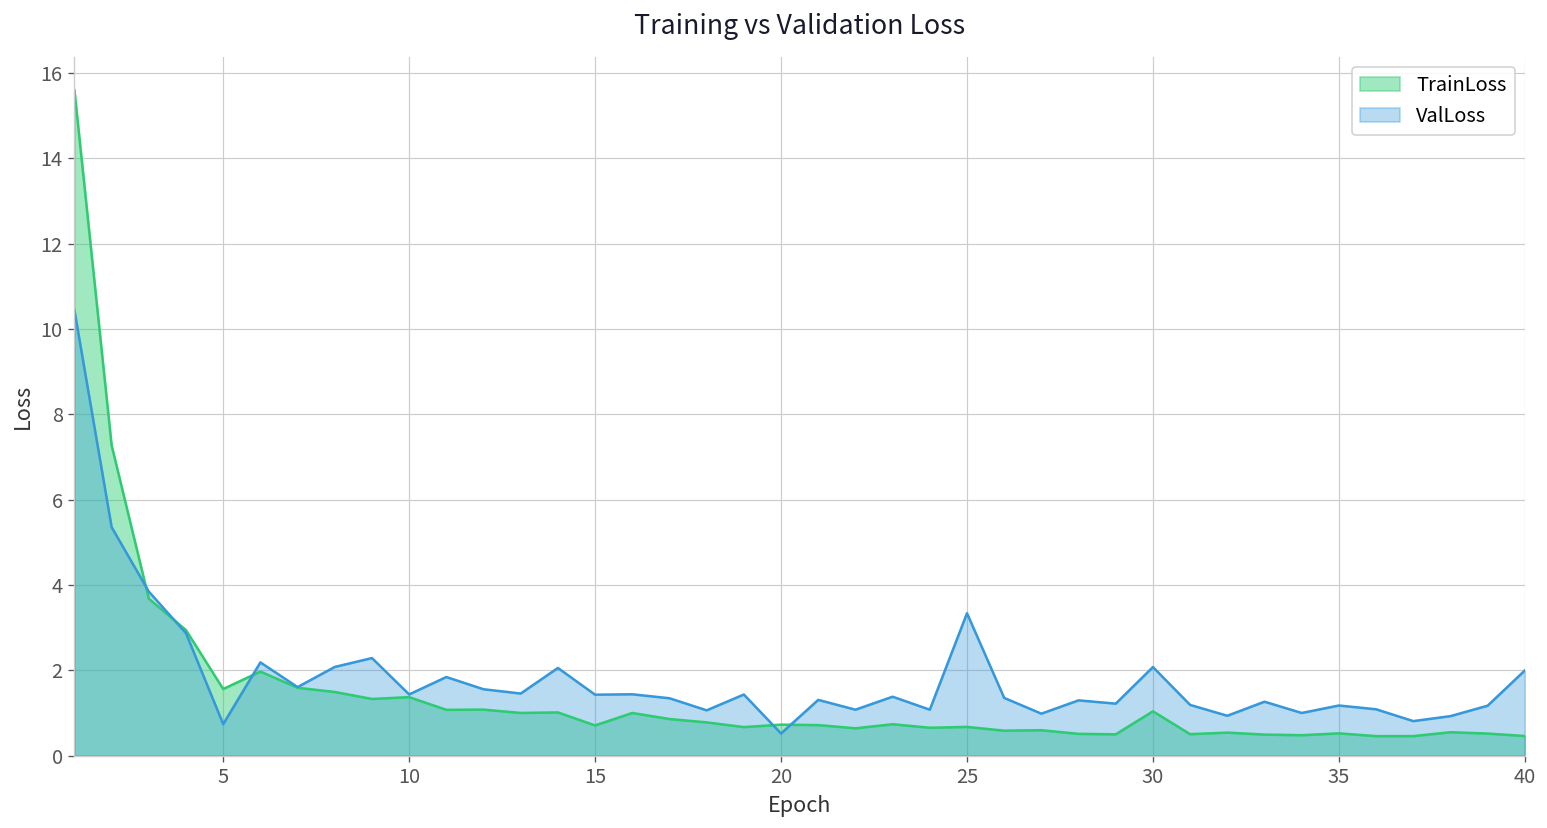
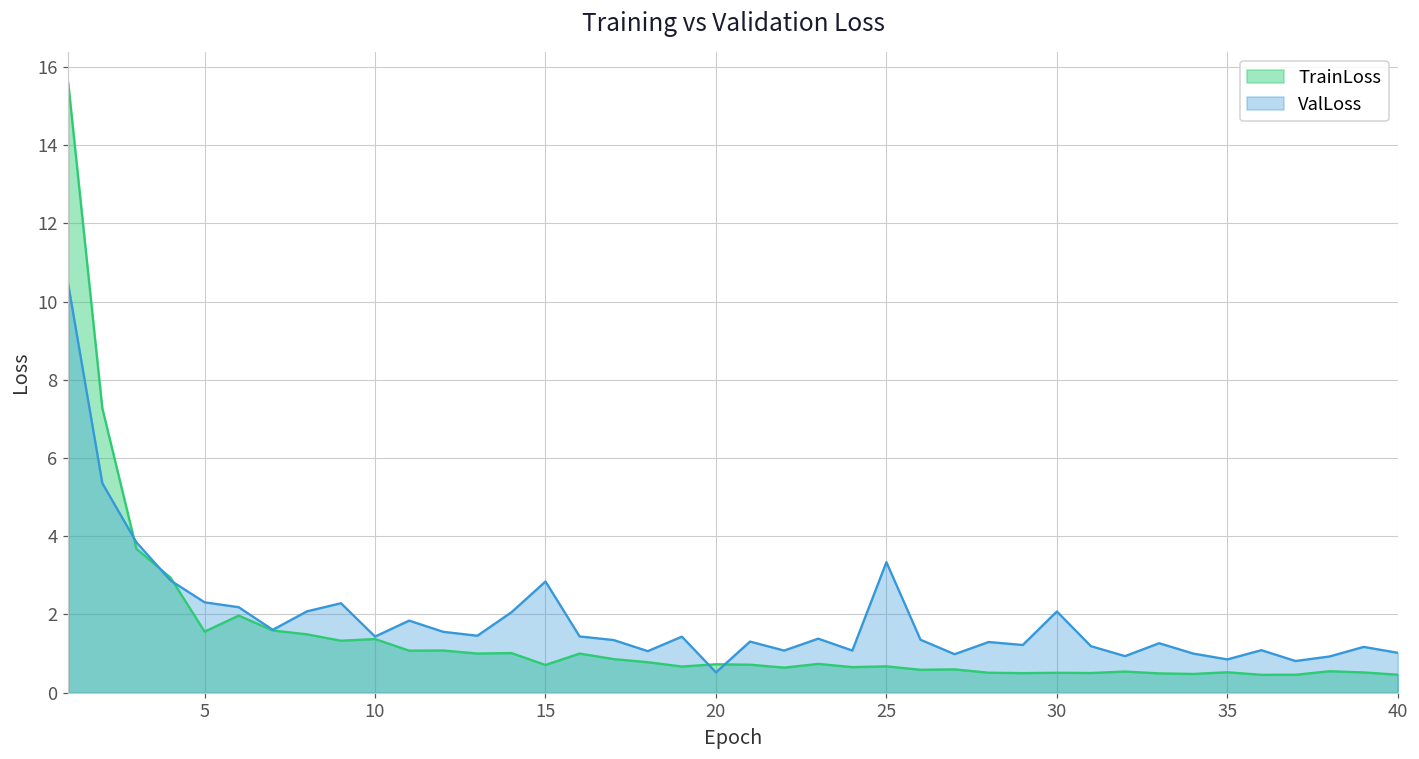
ValLoss, 5: 0.7 -> 2.3
ValLoss, 15: 1.4 -> 2.8
TrainLoss, 30: 1.0 -> 0.5
ValLoss, 35: 1.2 -> 0.9
ValLoss, 40: 2.0 -> 1.0
